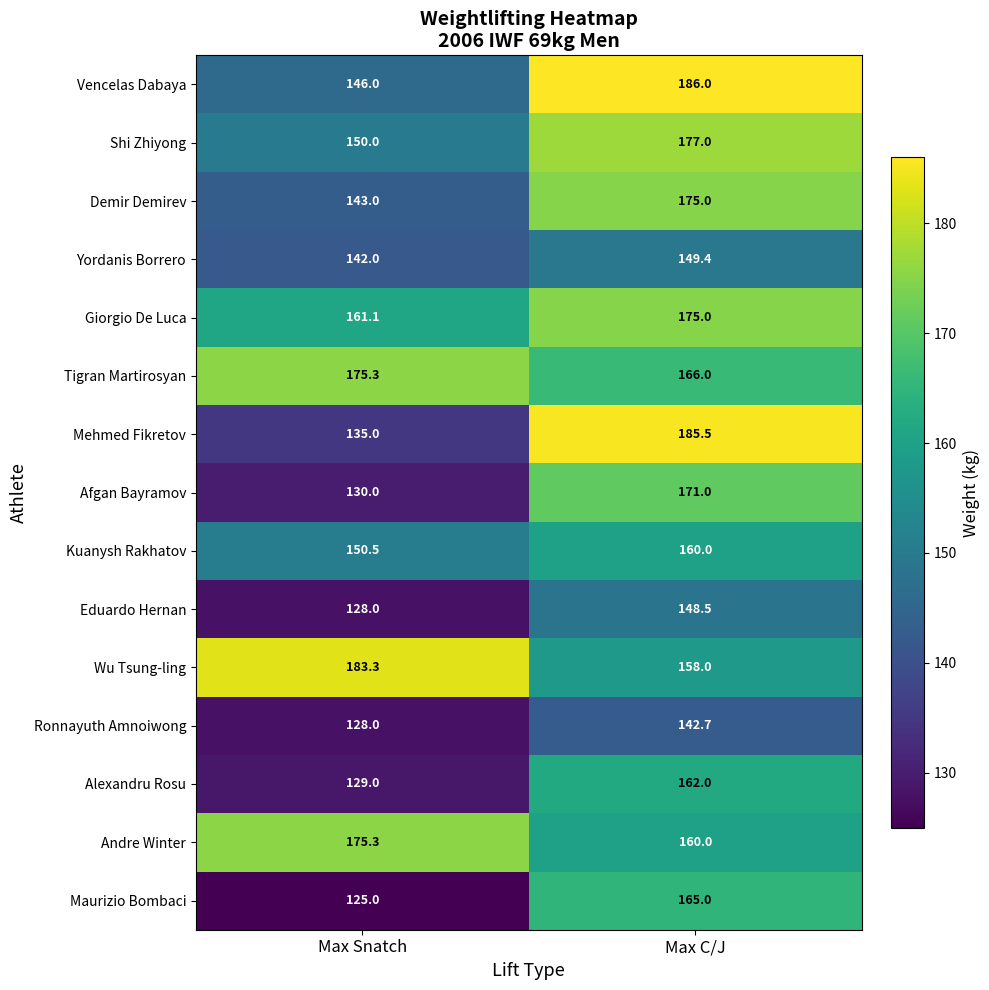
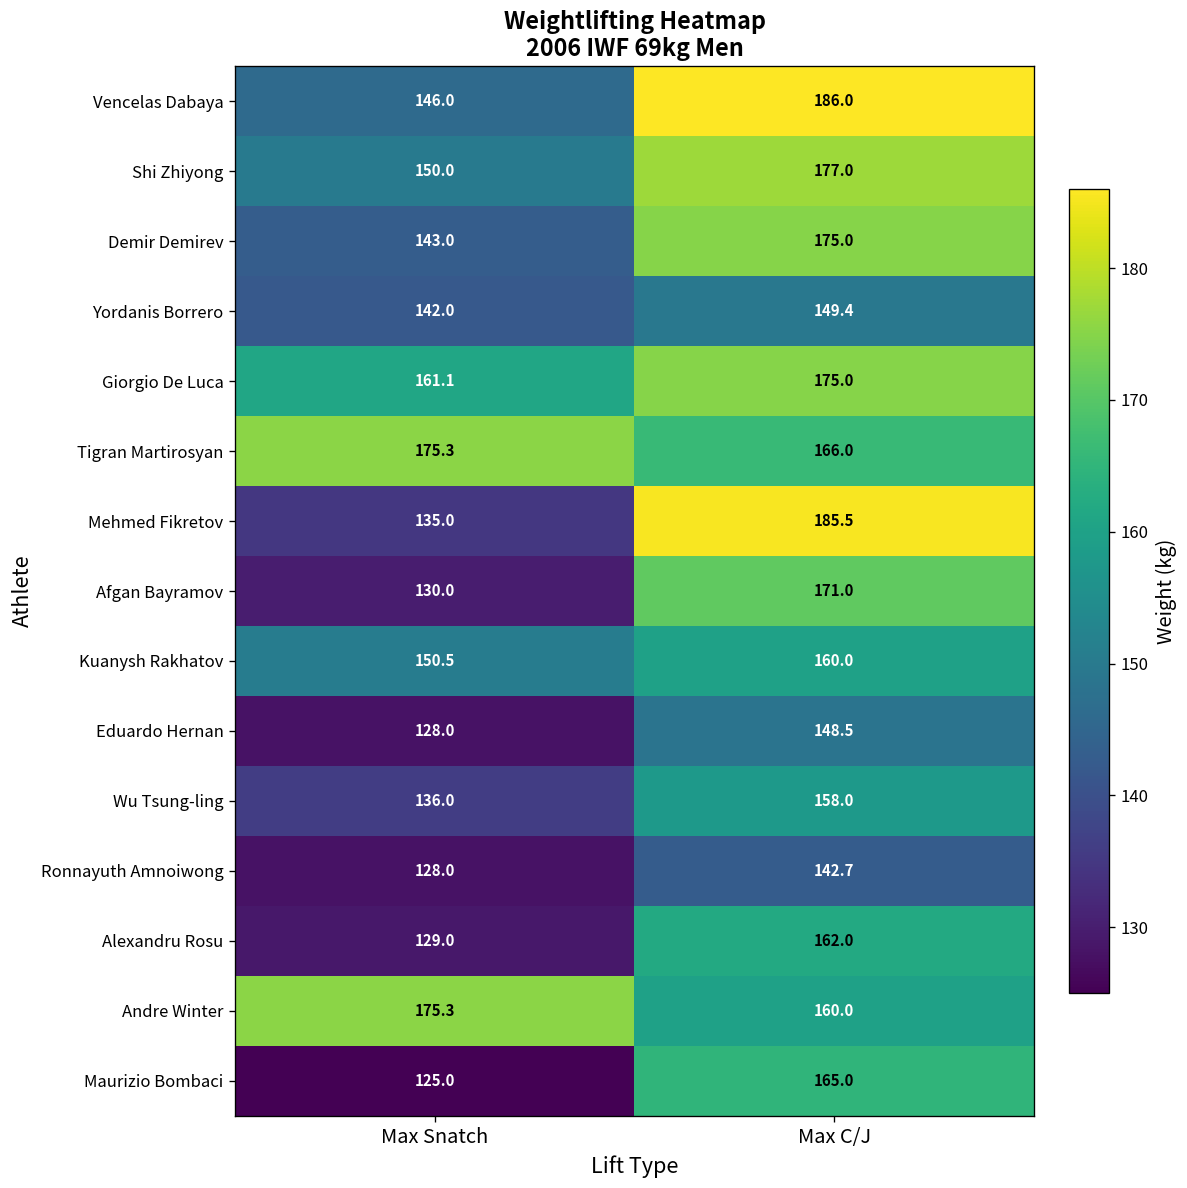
Wu Tsung-ling, Max Snatch: 183.3 -> 136.0
